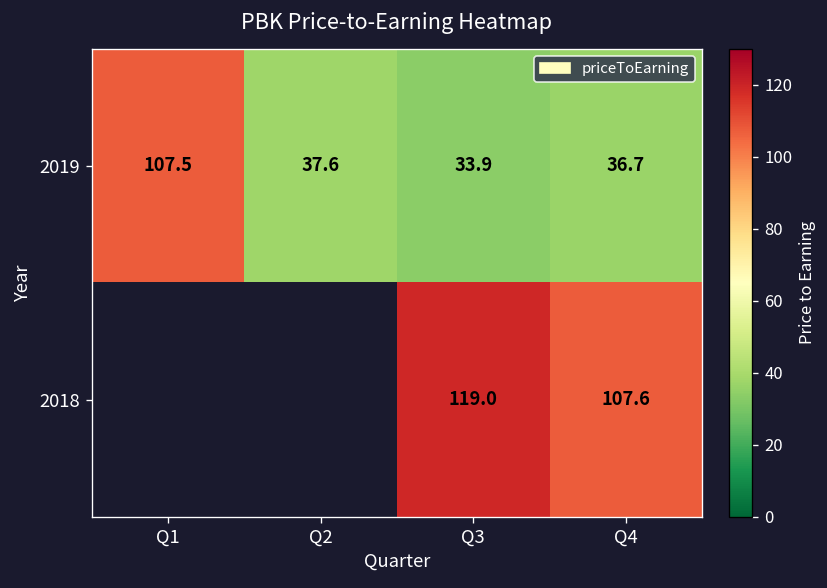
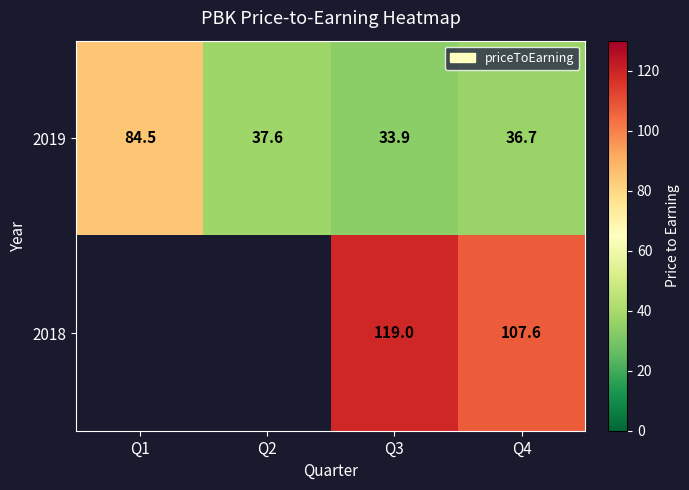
2019, Q1: 107.5 -> 84.5
